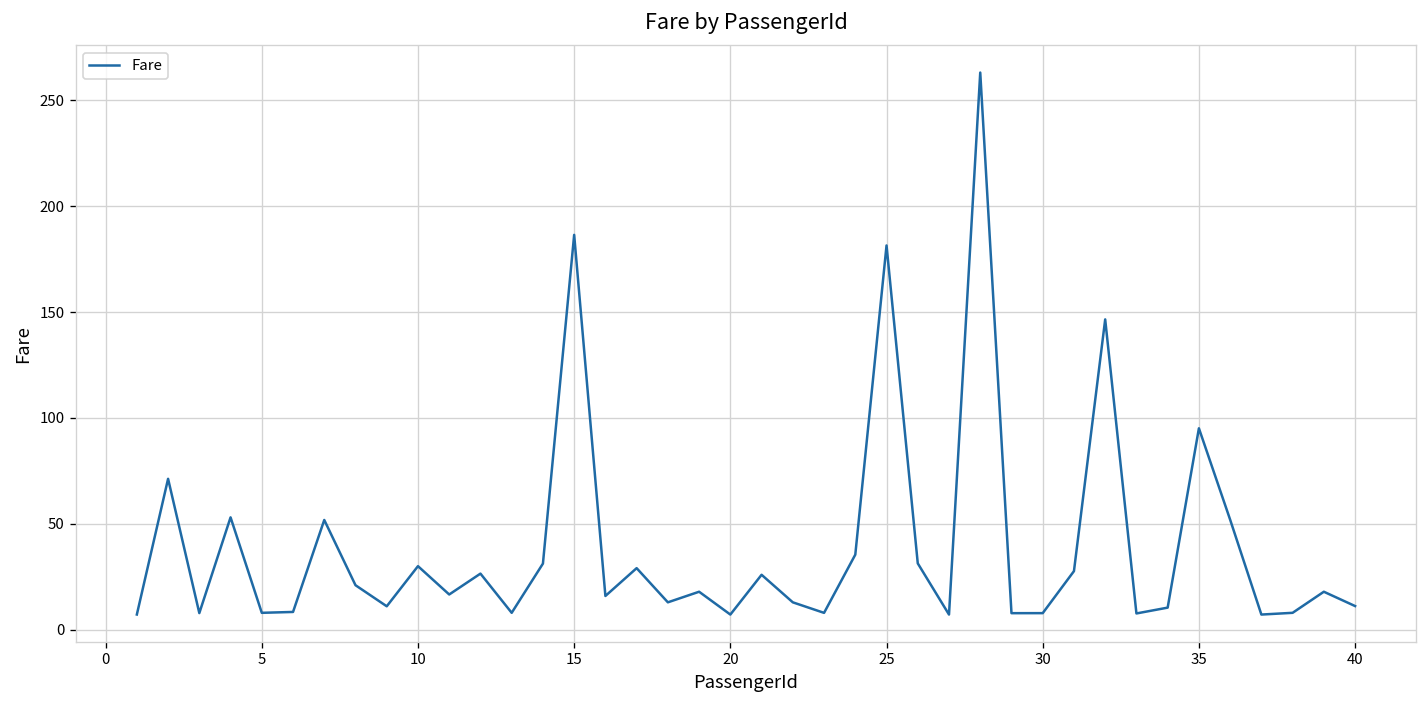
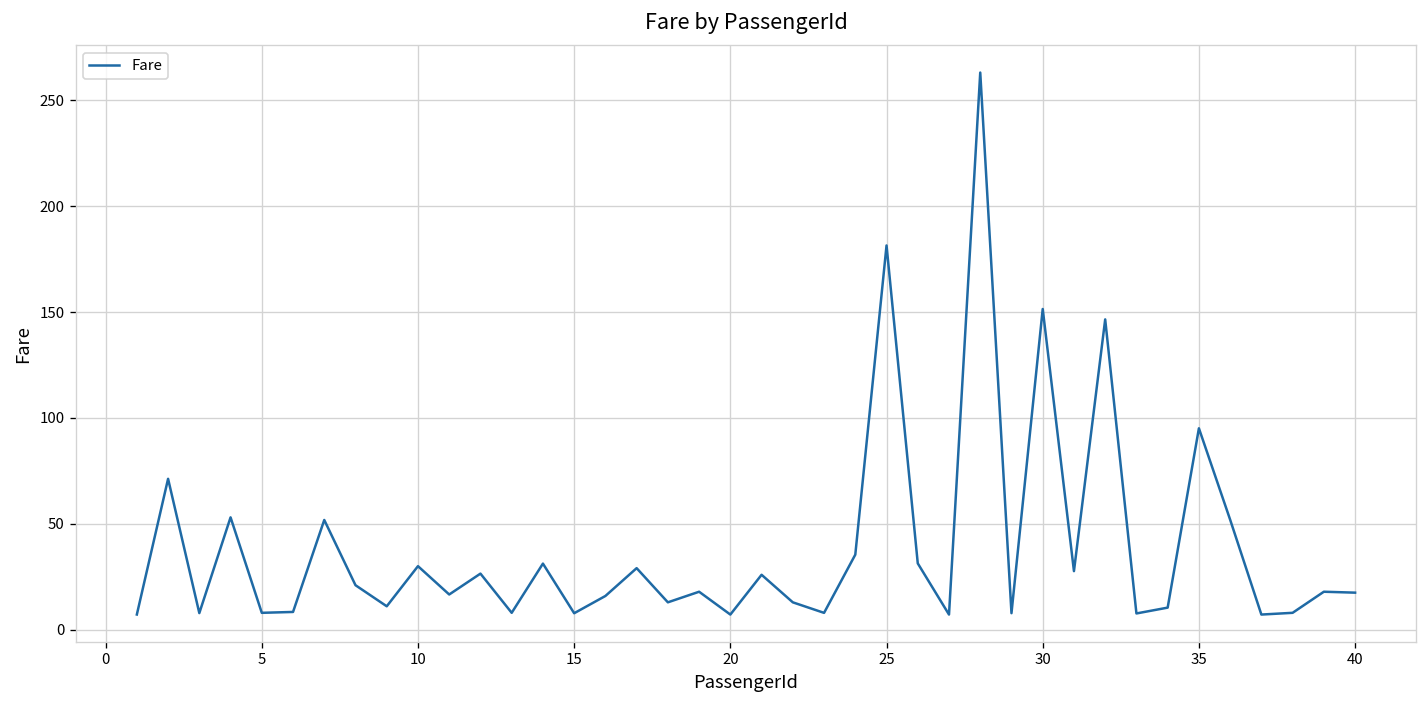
15: 186 -> 8
30: 8 -> 151
40: 11 -> 18
